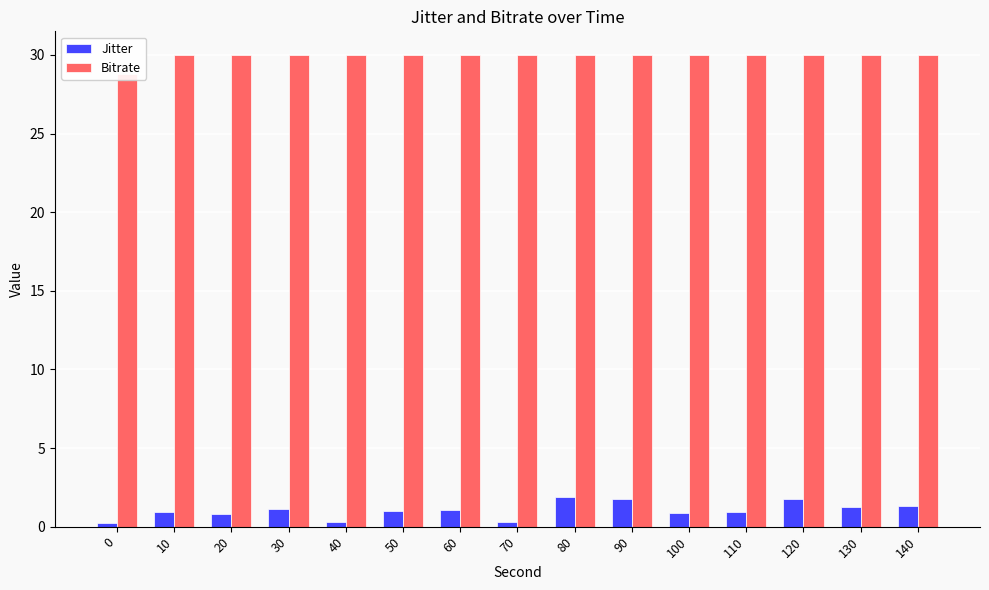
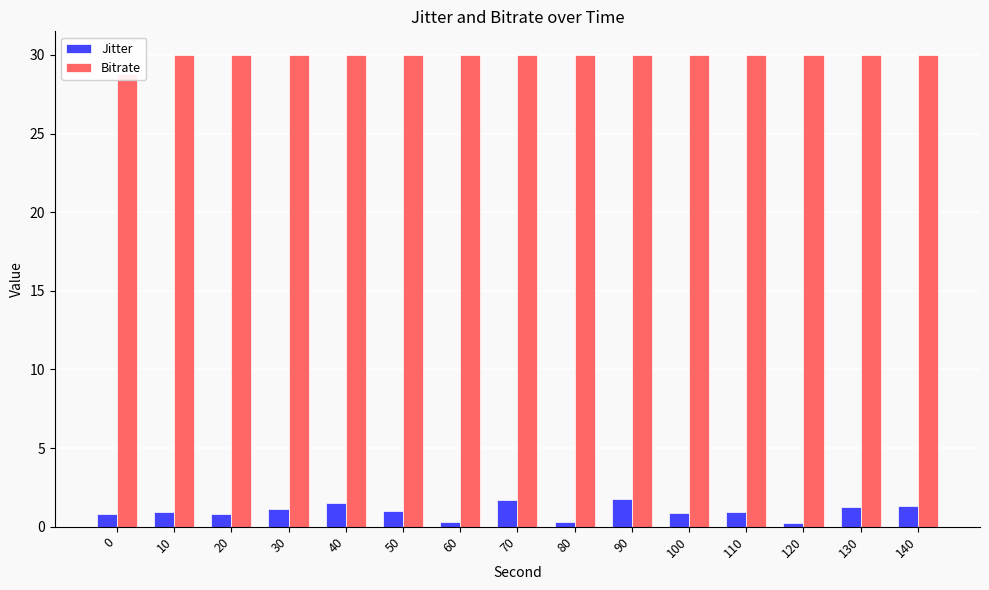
Jitter, 0: 0.3 -> 0.8
Jitter, 40: 0.3 -> 1.5
Jitter, 60: 1.0 -> 0.3
Jitter, 70: 0.3 -> 1.7
Jitter, 80: 1.9 -> 0.3
Jitter, 120: 1.8 -> 0.2
